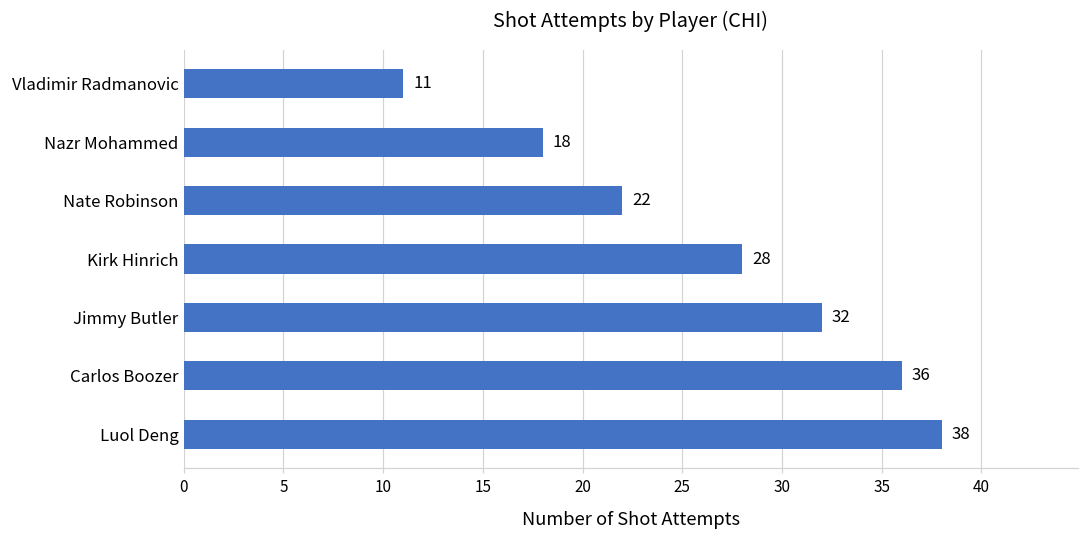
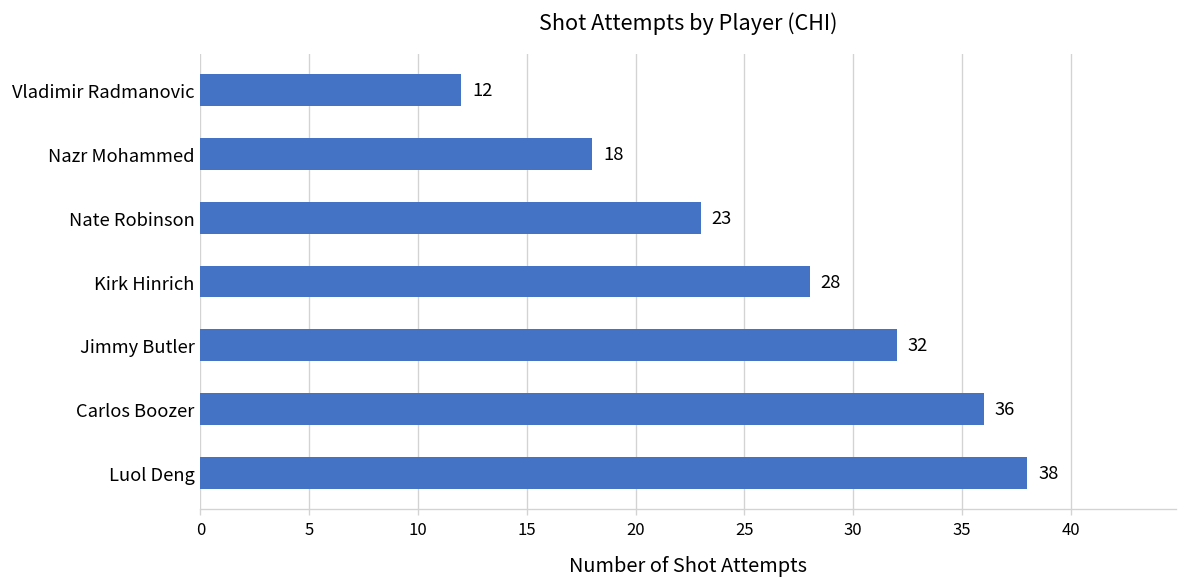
Vladimir Radmanovic: 11 -> 12
Nate Robinson: 22 -> 23
